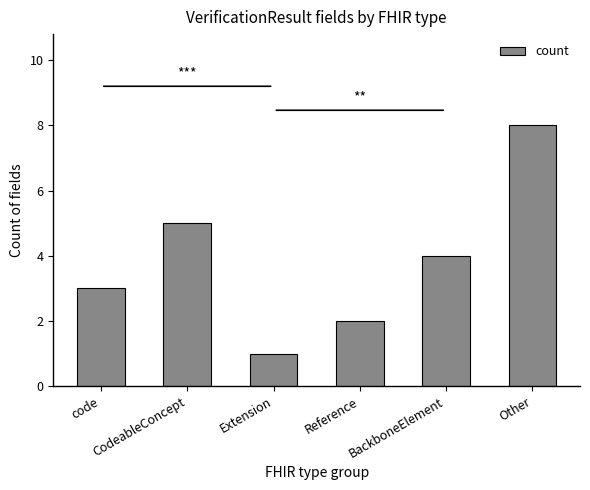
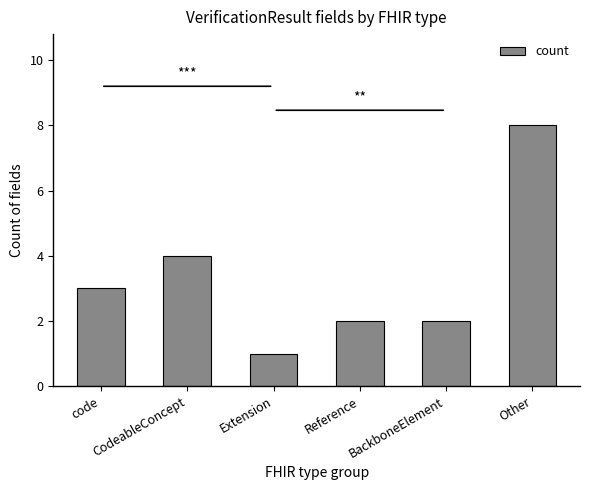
CodeableConcept: 5 -> 4
BackboneElement: 4 -> 2
